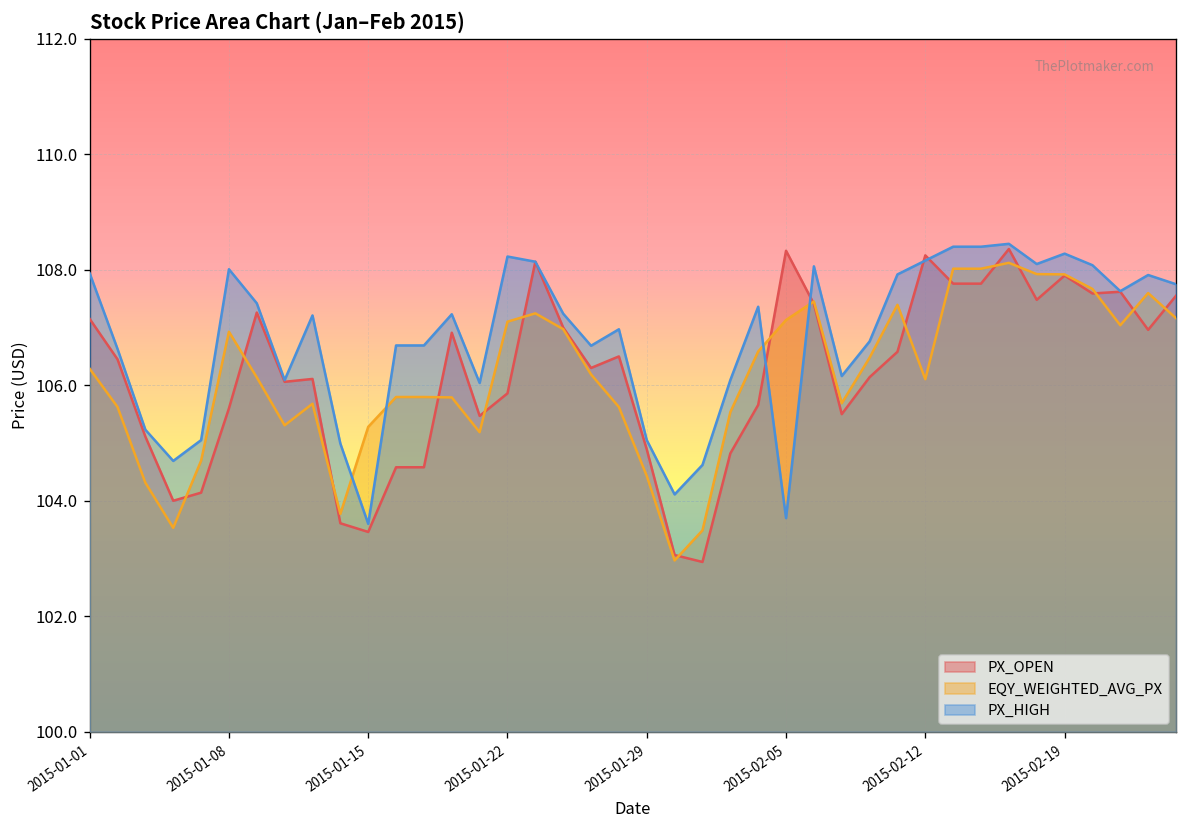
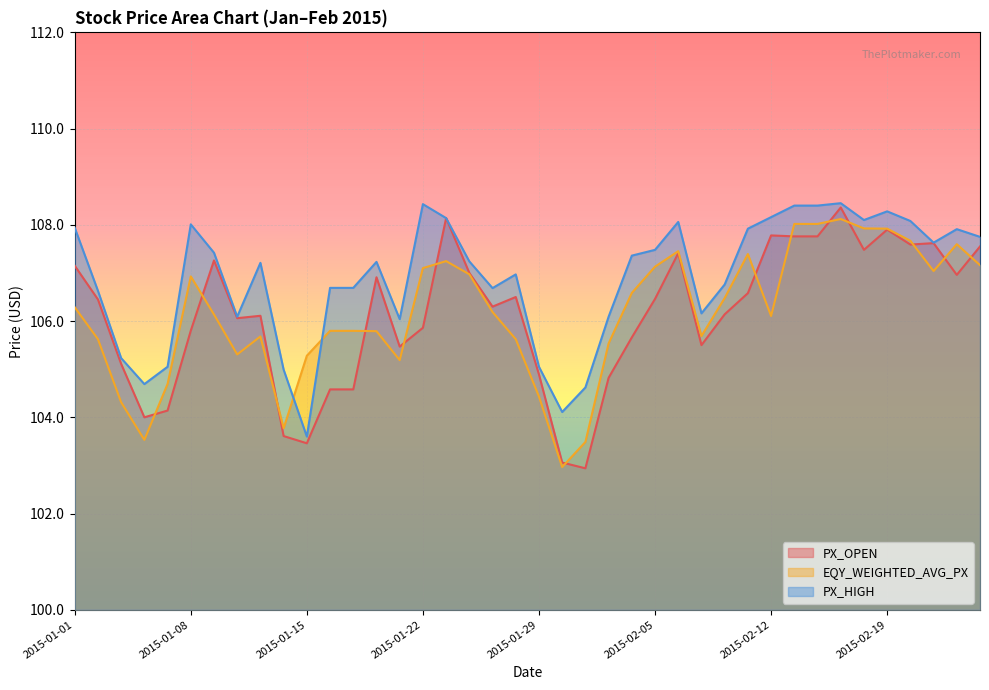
PX_OPEN, 2015-01-08: 105.6 -> 105.8
PX_HIGH, 2015-01-22: 108.2 -> 108.4
PX_OPEN, 2015-02-05: 108.3 -> 106.5
PX_HIGH, 2015-02-05: 103.7 -> 107.5
PX_OPEN, 2015-02-12: 108.3 -> 107.8
